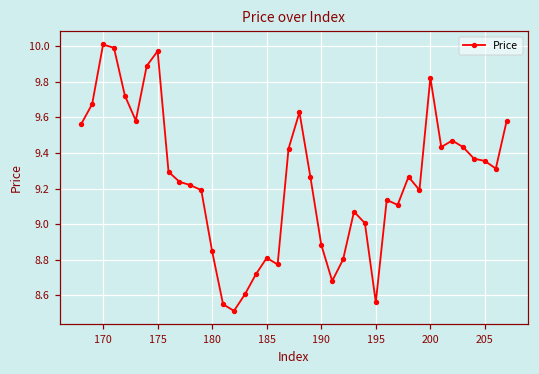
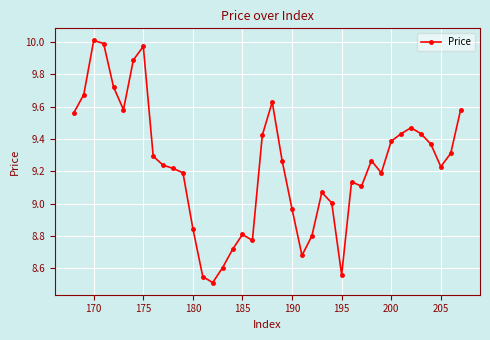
190: 8.88 -> 8.97
200: 9.82 -> 9.39
205: 9.36 -> 9.23
